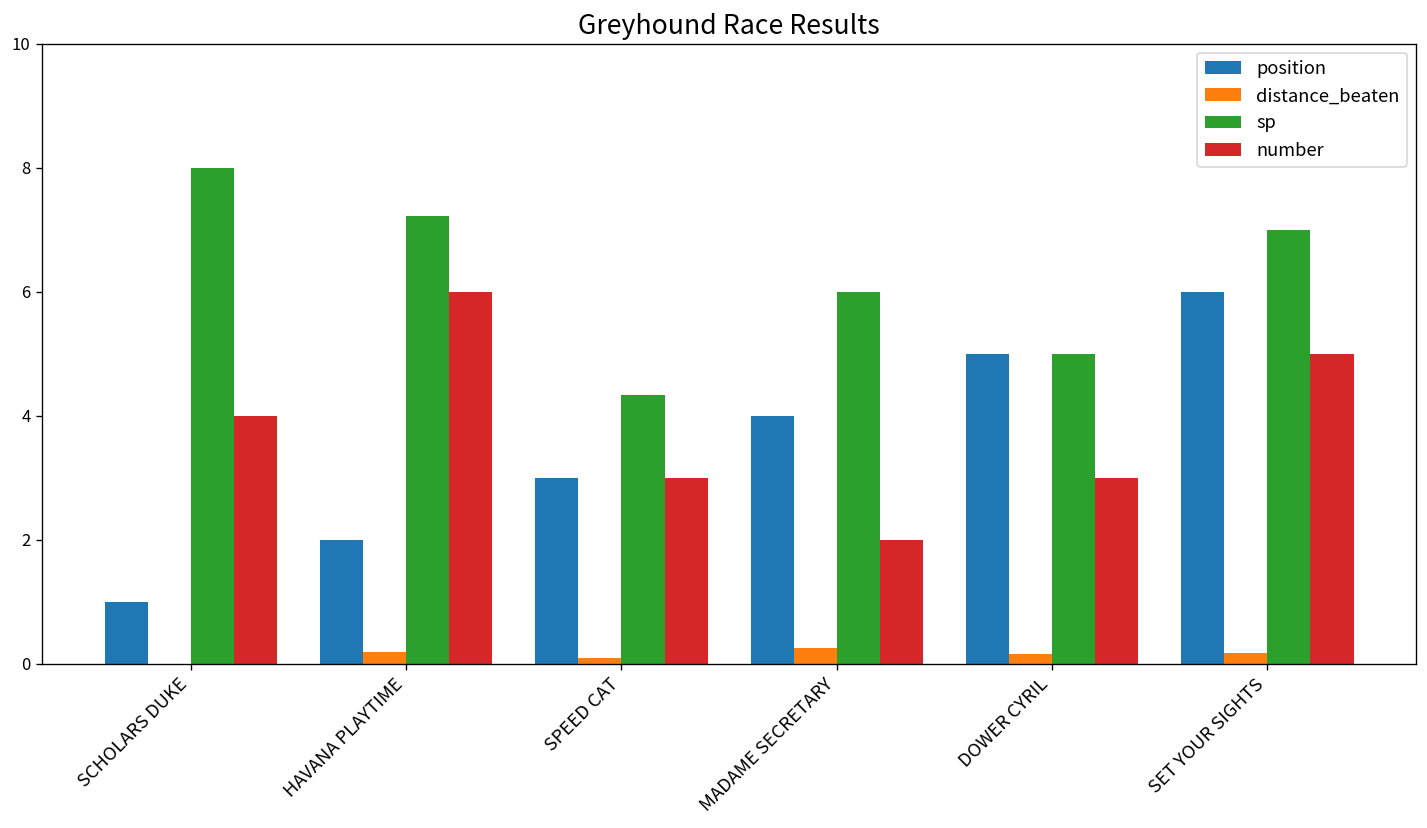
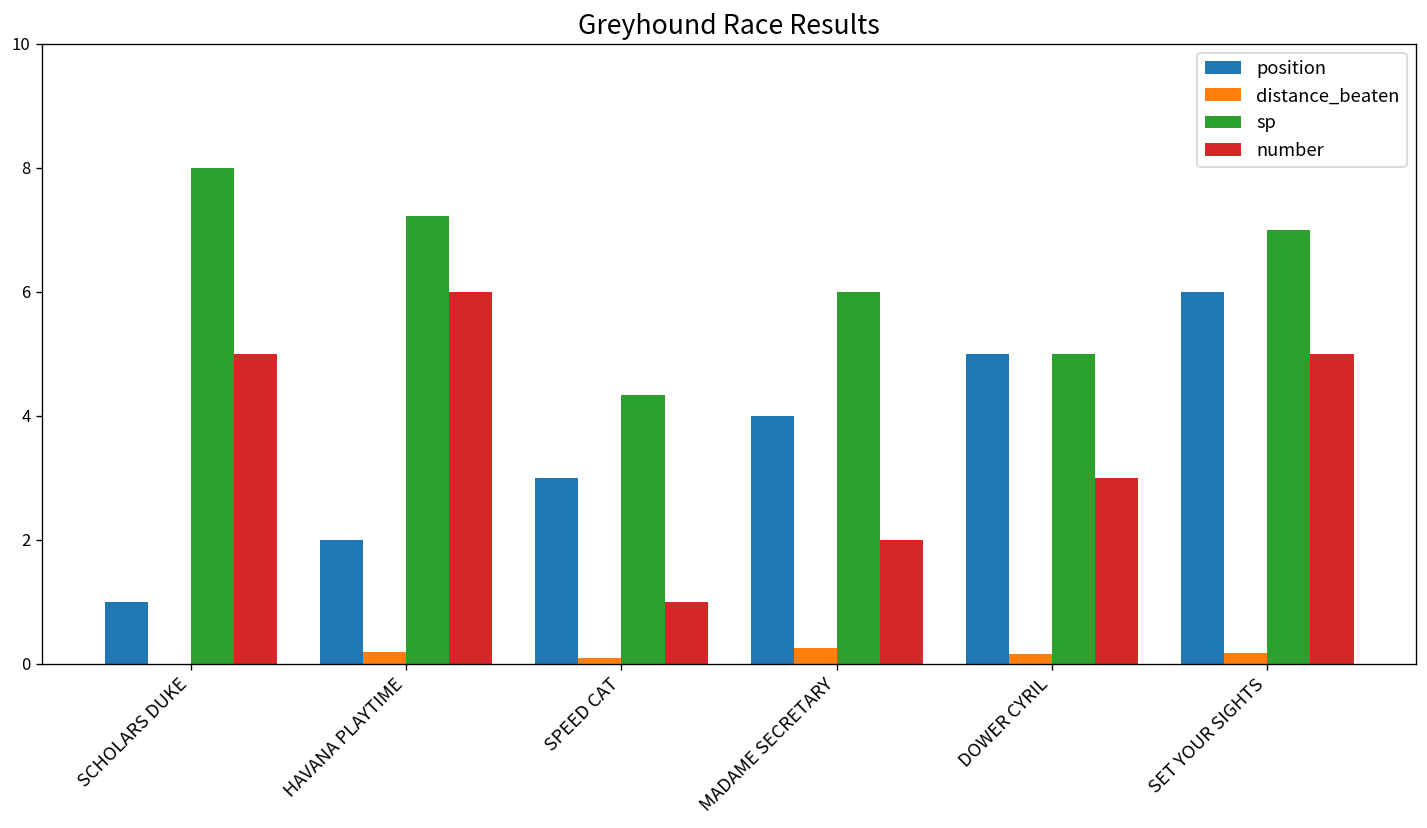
number, SCHOLARS DUKE: 4 -> 5
number, SPEED CAT: 3 -> 1
